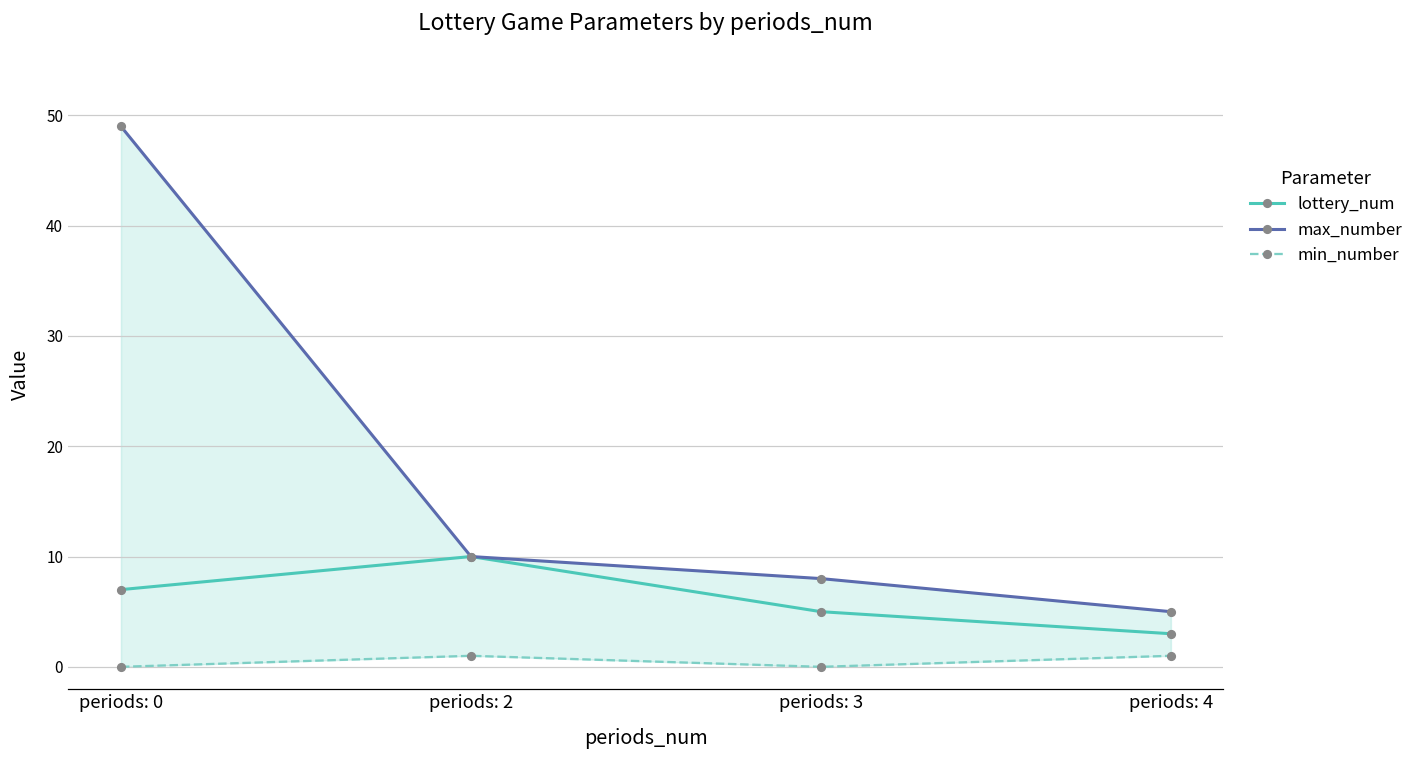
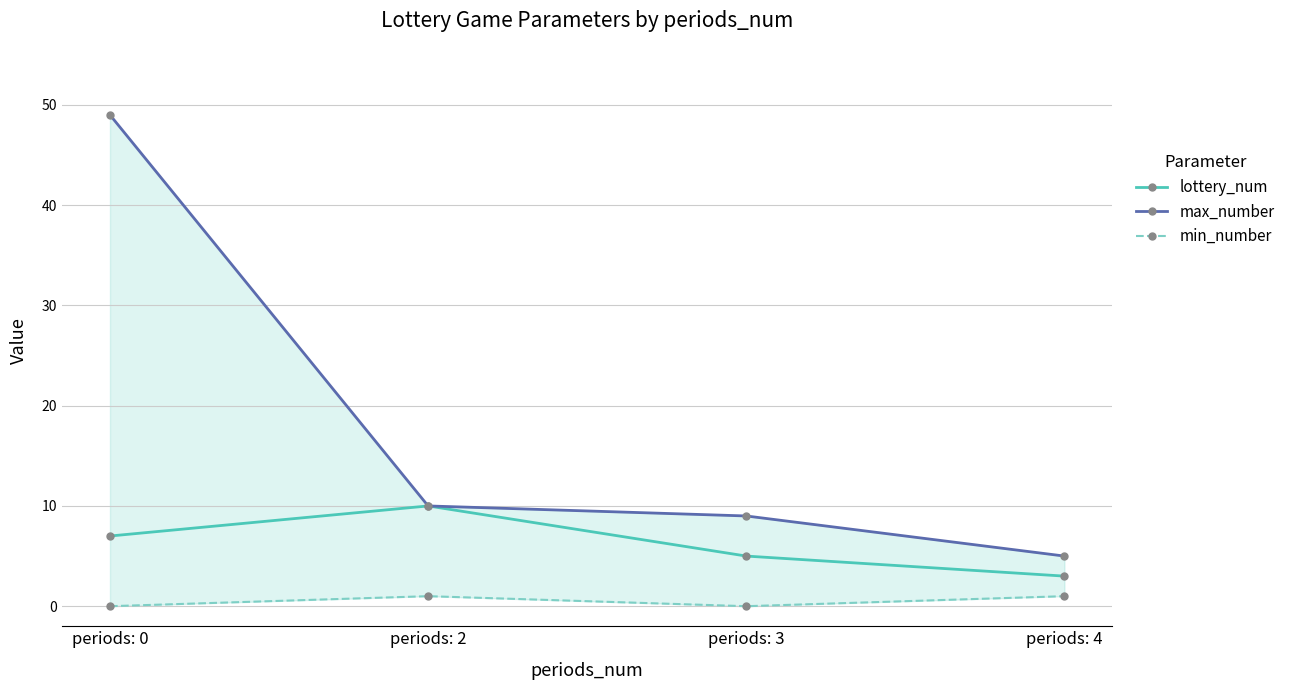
max_number, periods: 3: 8 -> 9
